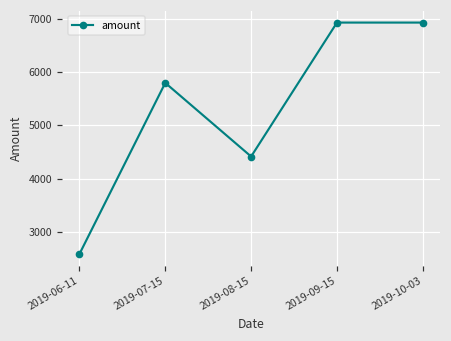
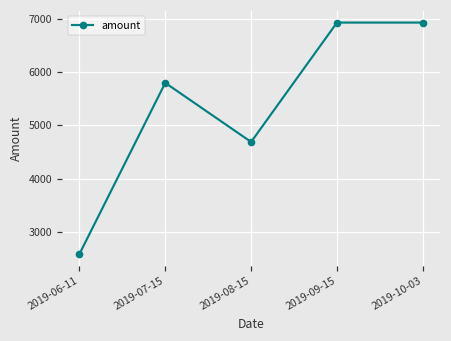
2019-08-15: 4400 -> 4700
